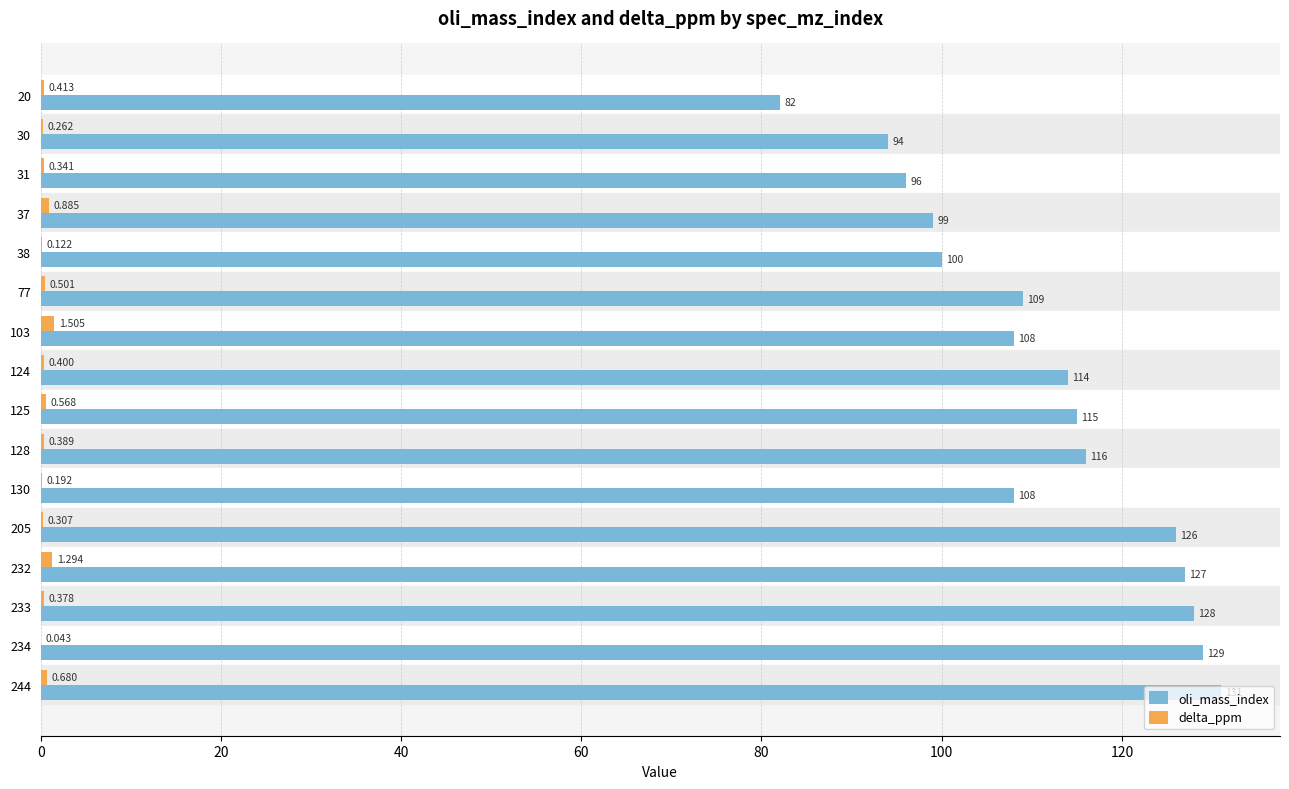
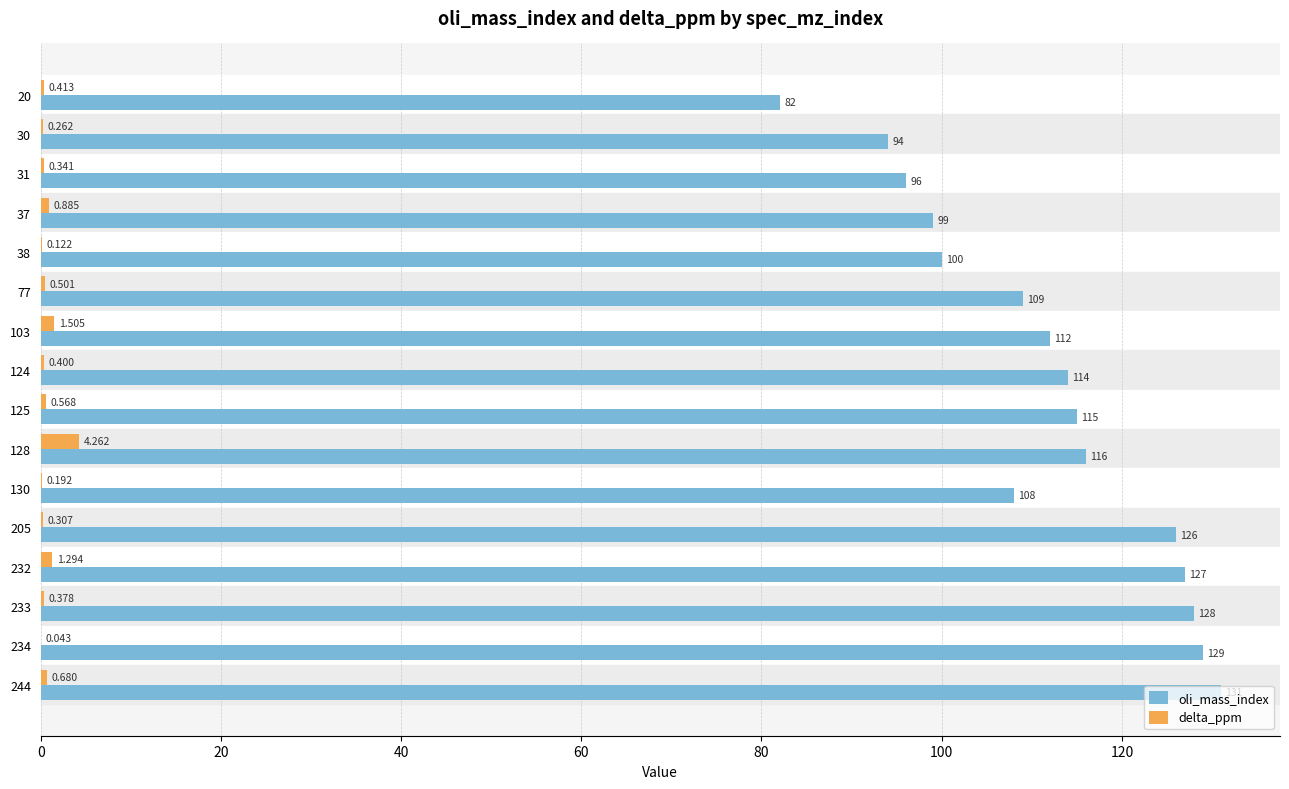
oli_mass_index, 103: 108 -> 112
delta_ppm, 128: 0.389 -> 4.262
